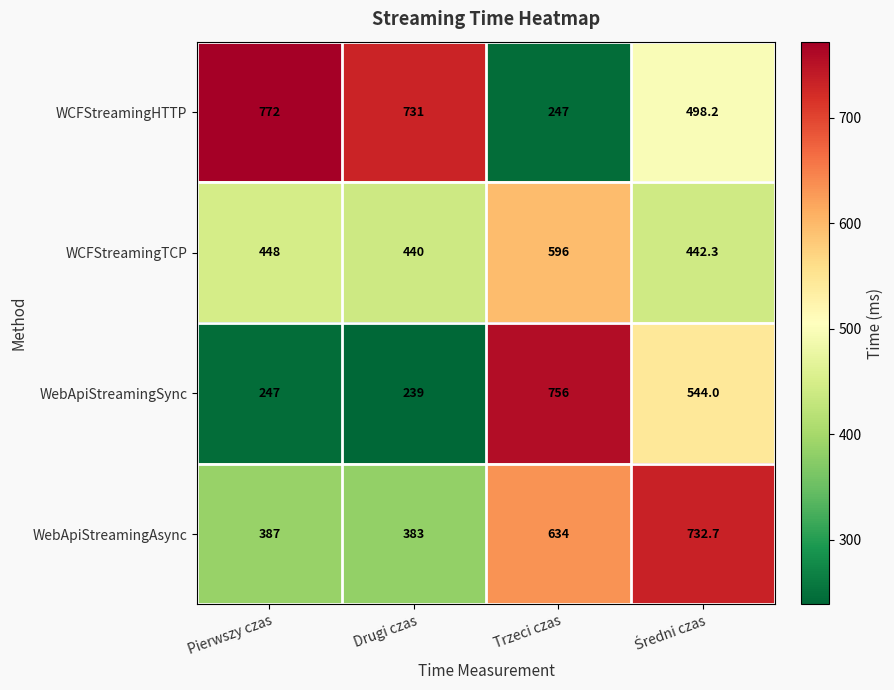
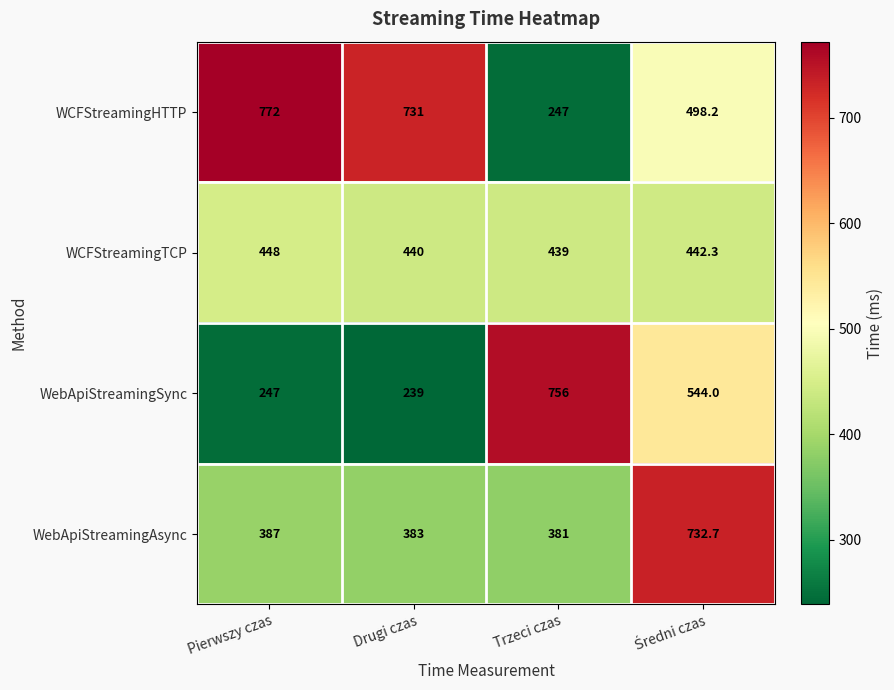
WCFStreamingTCP, Trzeci czas: 596 -> 439
WebApiStreamingAsync, Trzeci czas: 634 -> 381
